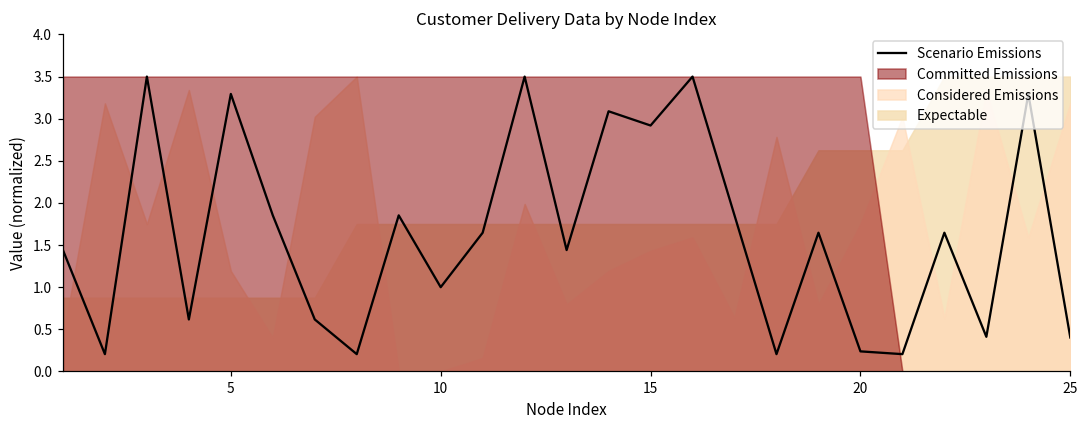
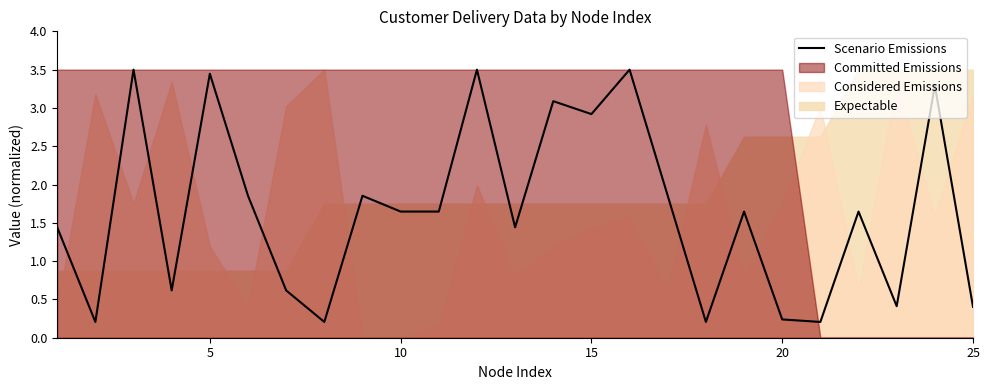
Scenario Emissions, 5: 3.3 -> 3.4
Scenario Emissions, 10: 1.0 -> 1.6
